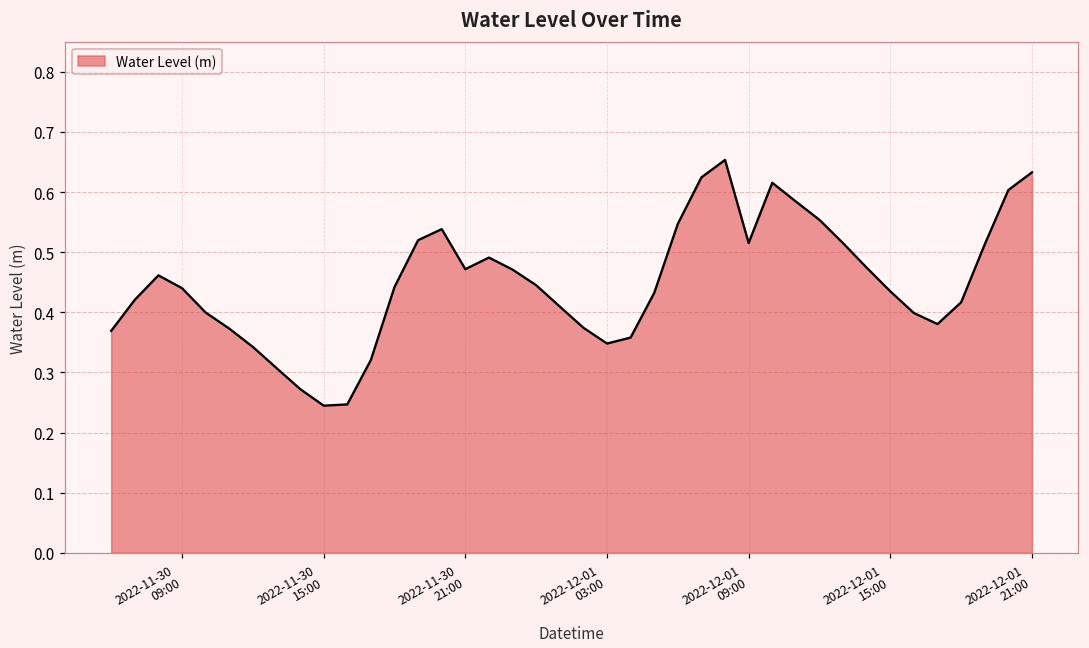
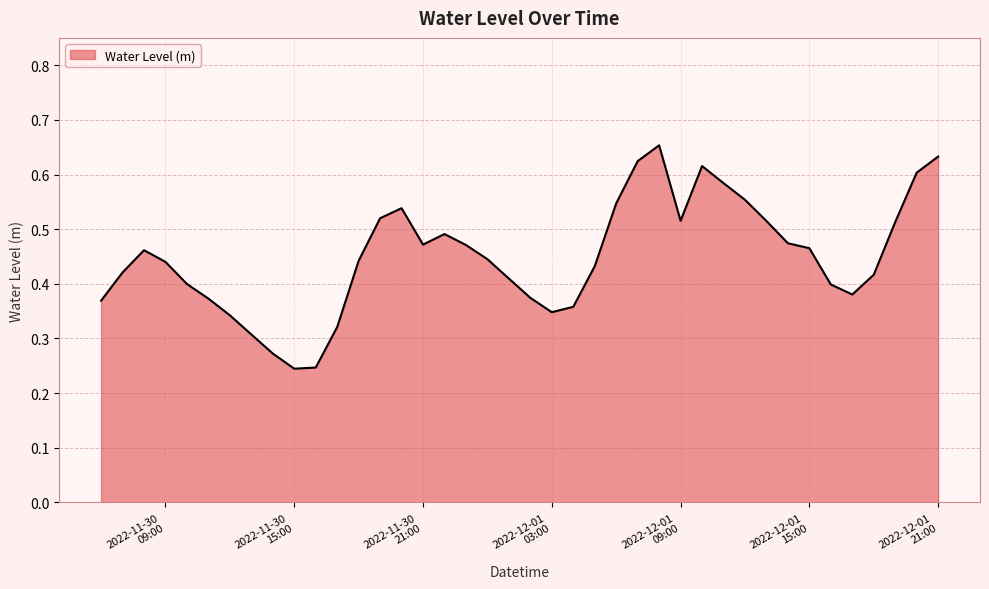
2022-12-01 15:00: 0.43 -> 0.47
